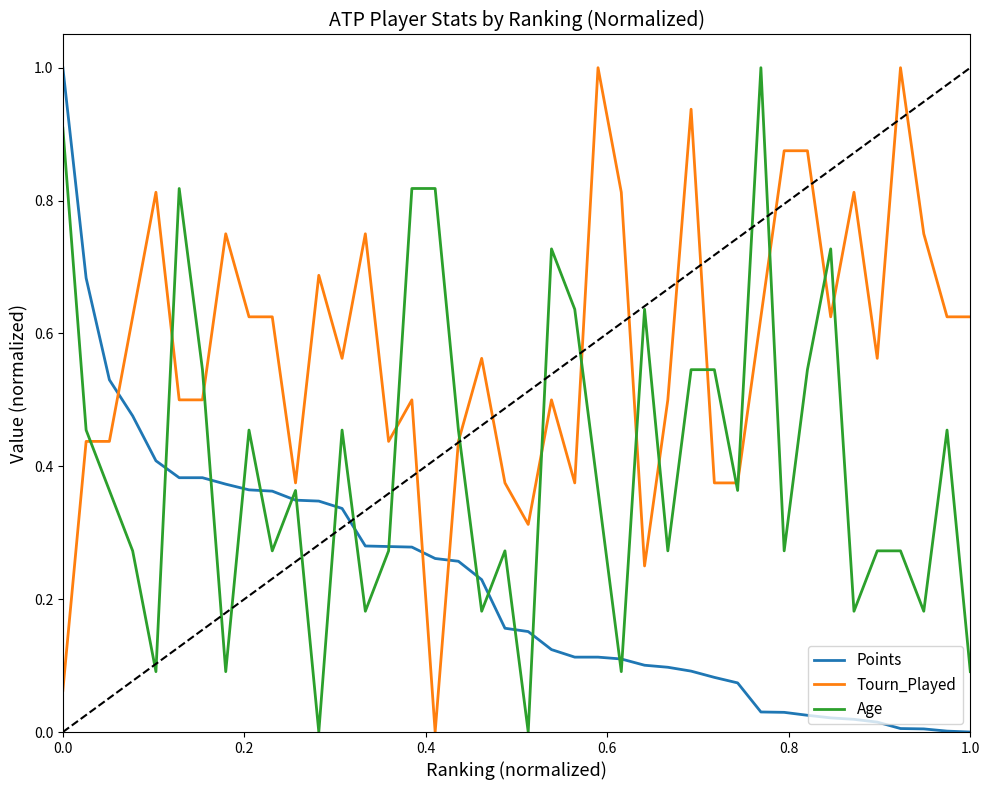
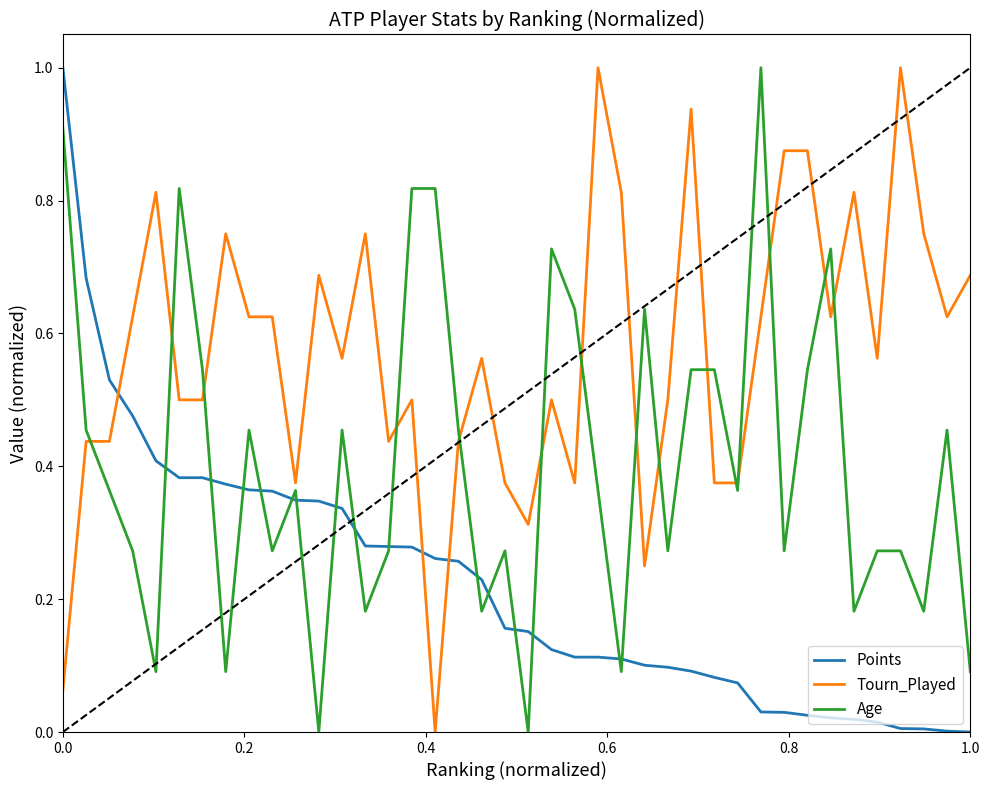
Tourn_Played, 1.0: 0.63 -> 0.69
